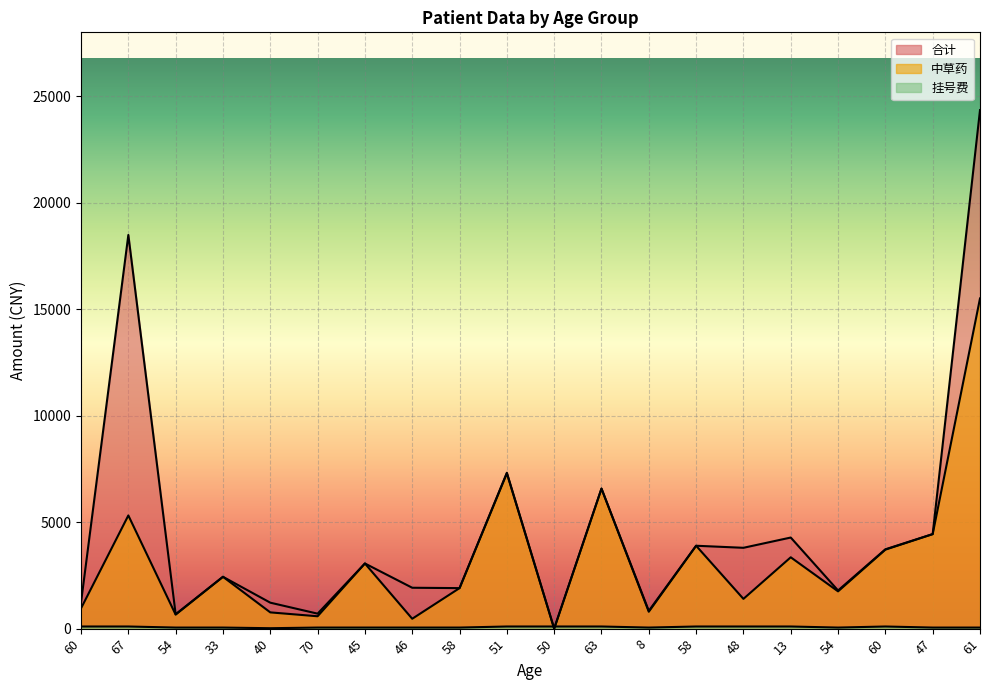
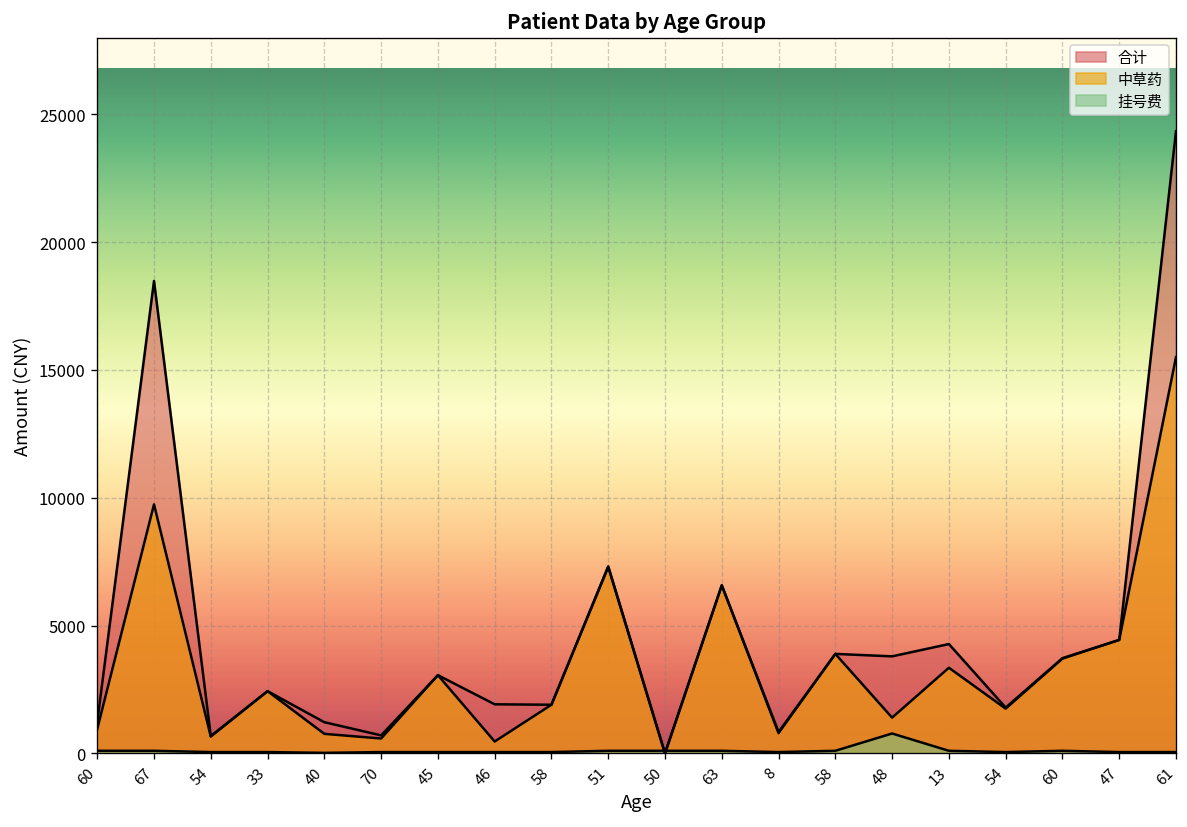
中草药, 67: 5300 -> 9700
挂号费, 48: 100 -> 800
